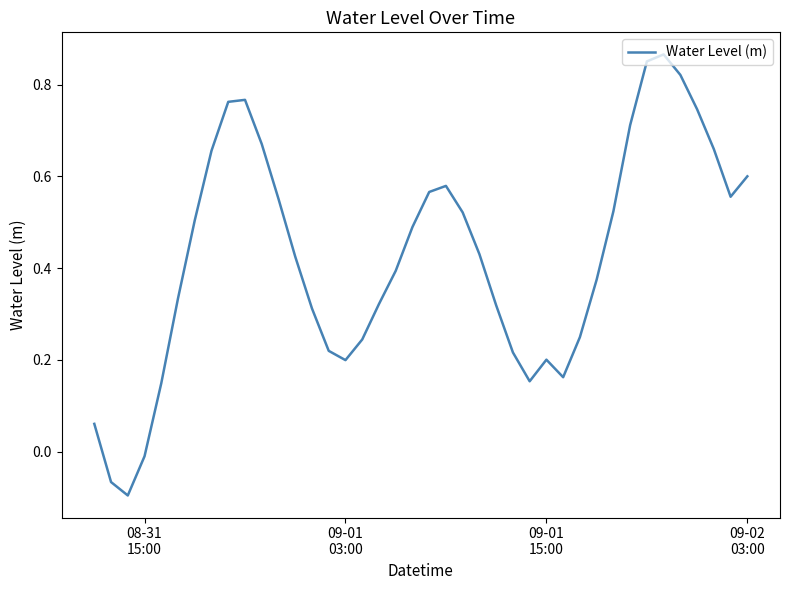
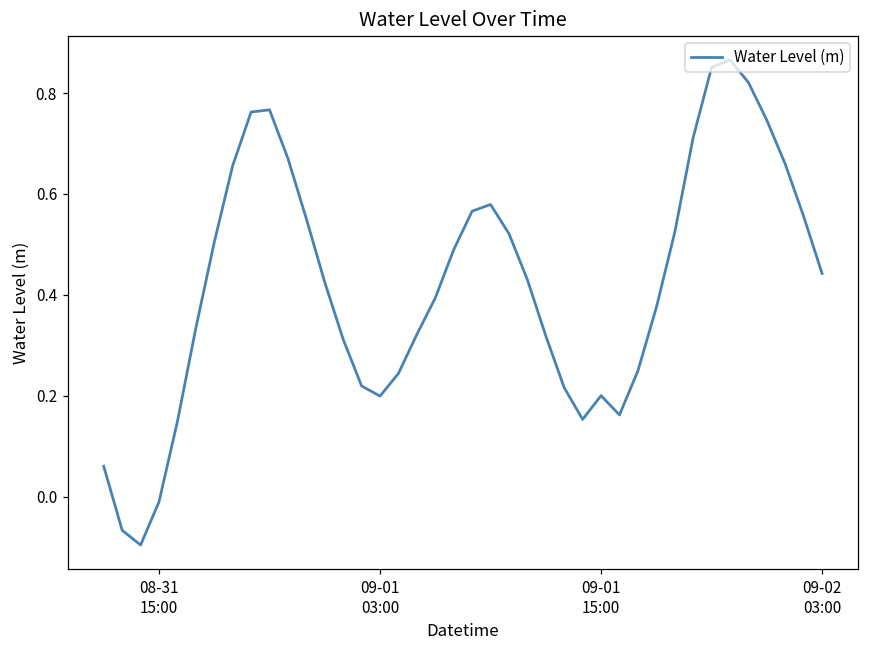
09-02 03:00: 0.60 -> 0.44
